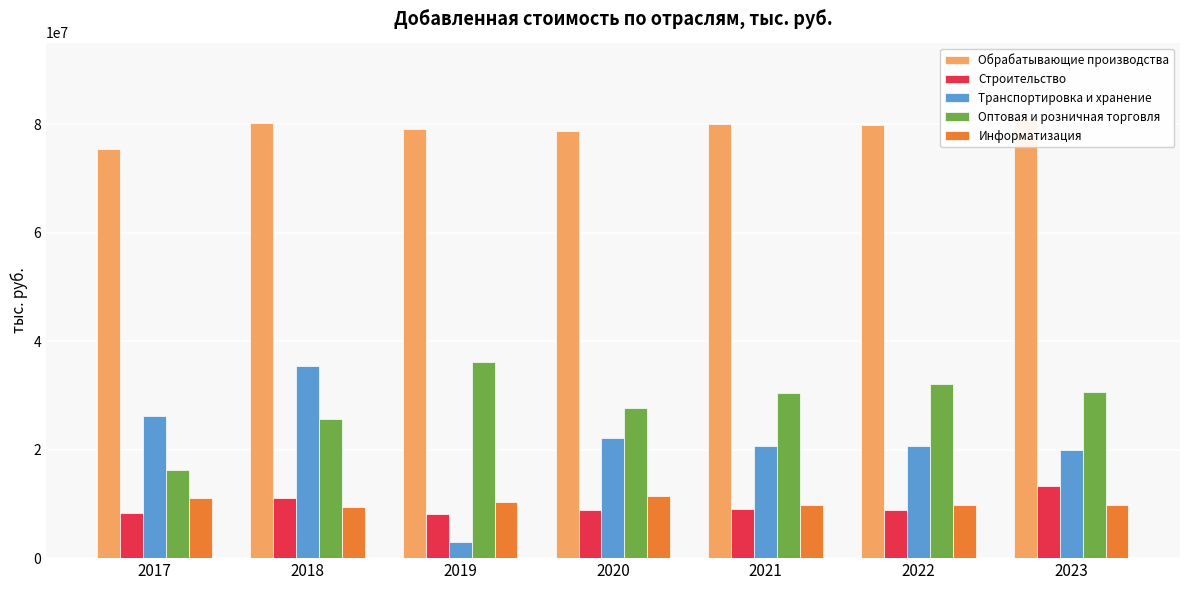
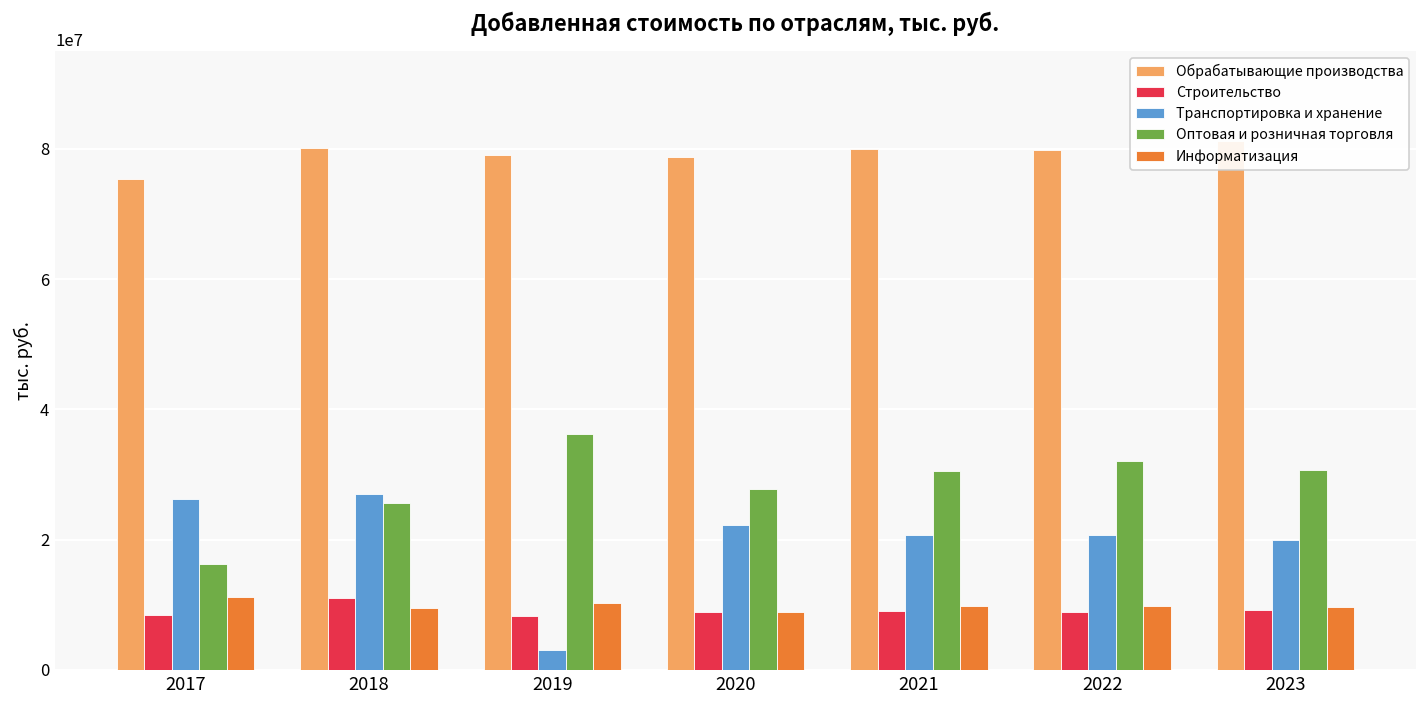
Транспортировка и хранение, 2018: 35000000 -> 27000000
Информатизация, 2020: 11000000 -> 9000000
Строительство, 2023: 13000000 -> 9000000
